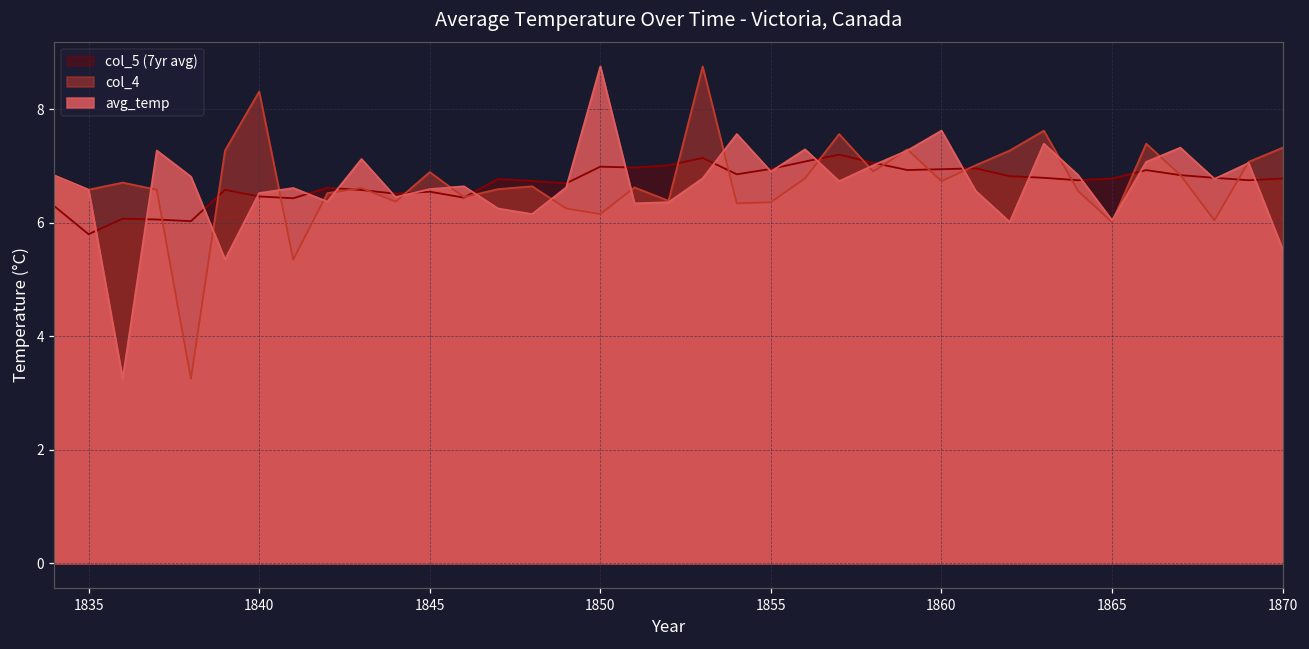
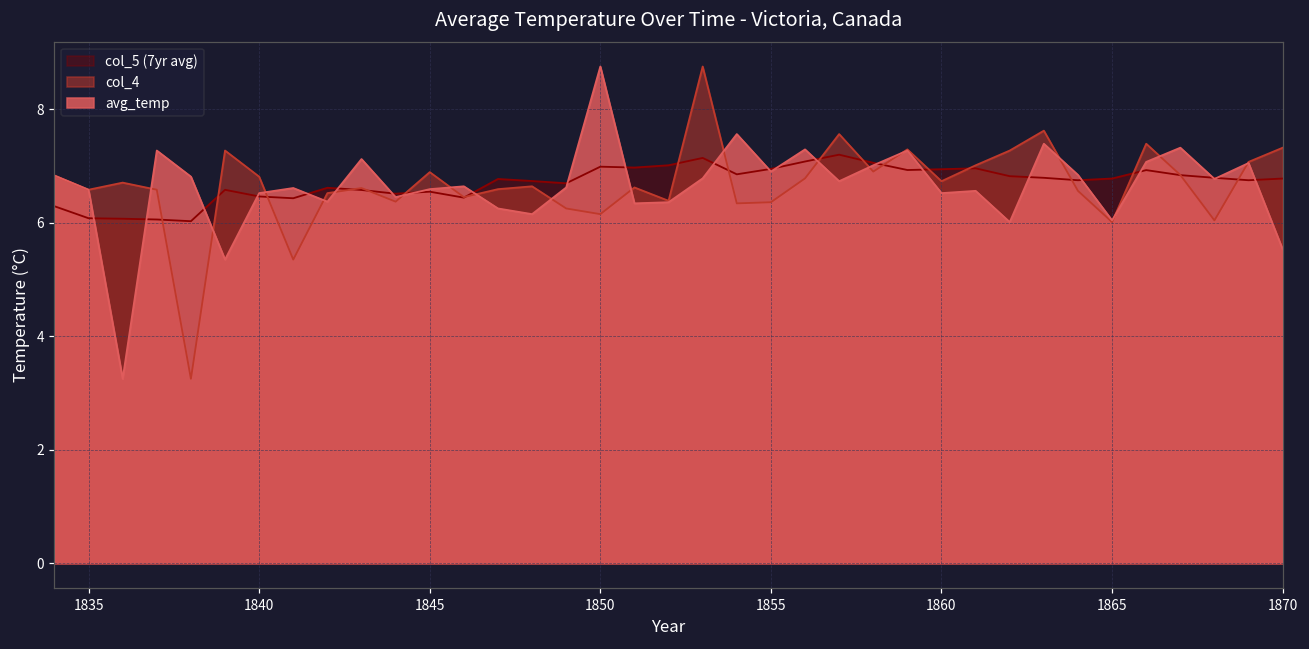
col_5 (7yr avg), 1835: 5.8 -> 6.1
col_4, 1840: 8.3 -> 6.8
avg_temp, 1860: 7.6 -> 6.5
